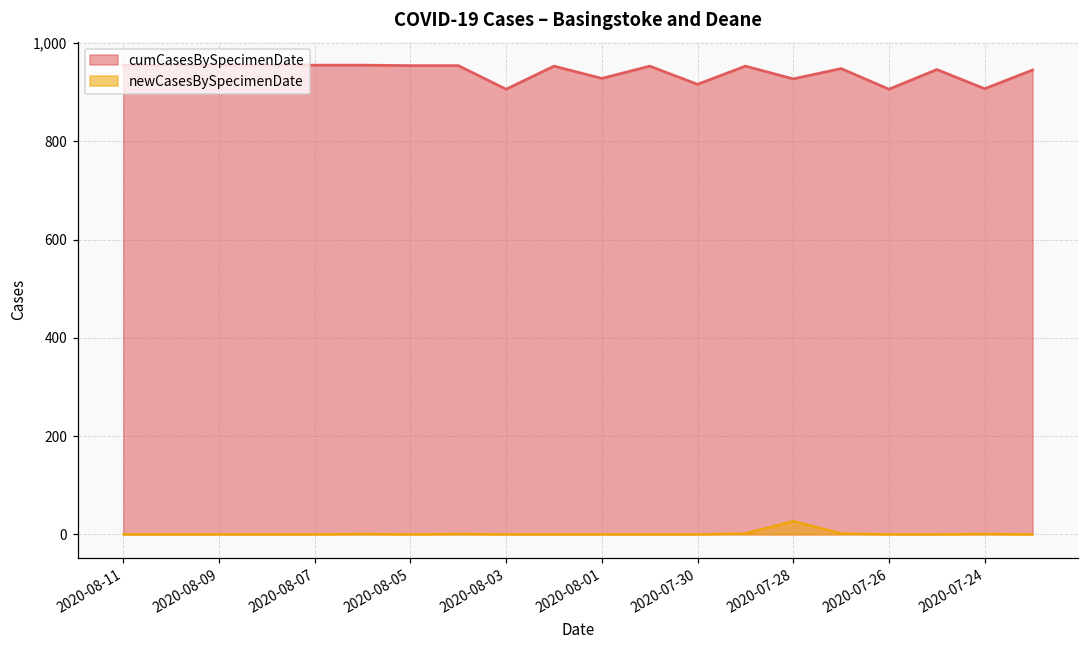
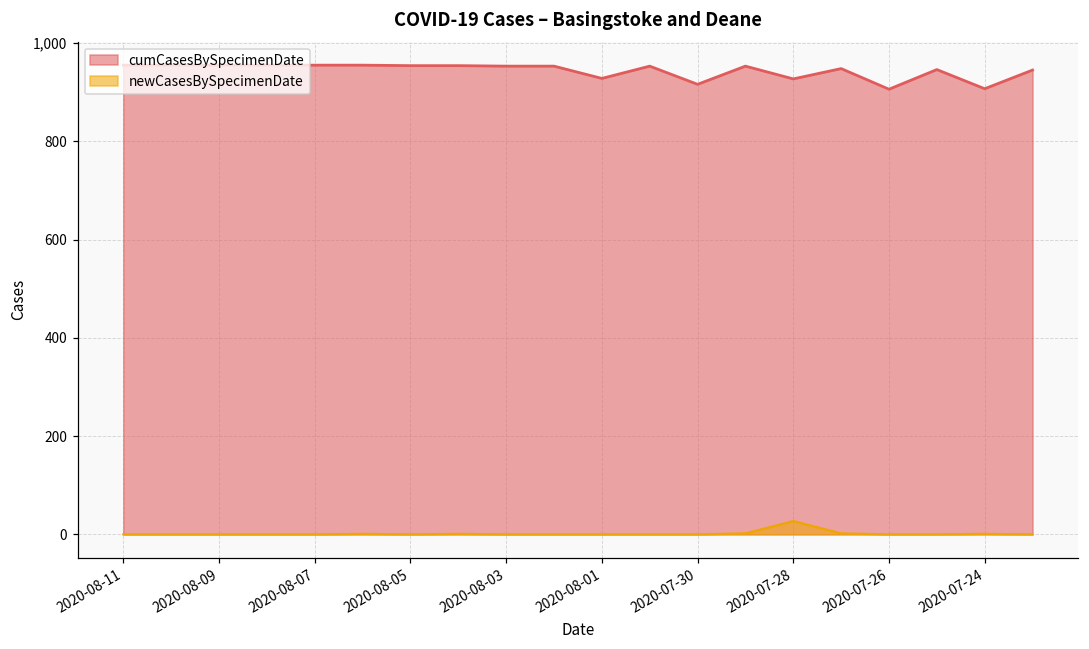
cumCasesBySpecimenDate, 2020-08-03: 910 -> 950
